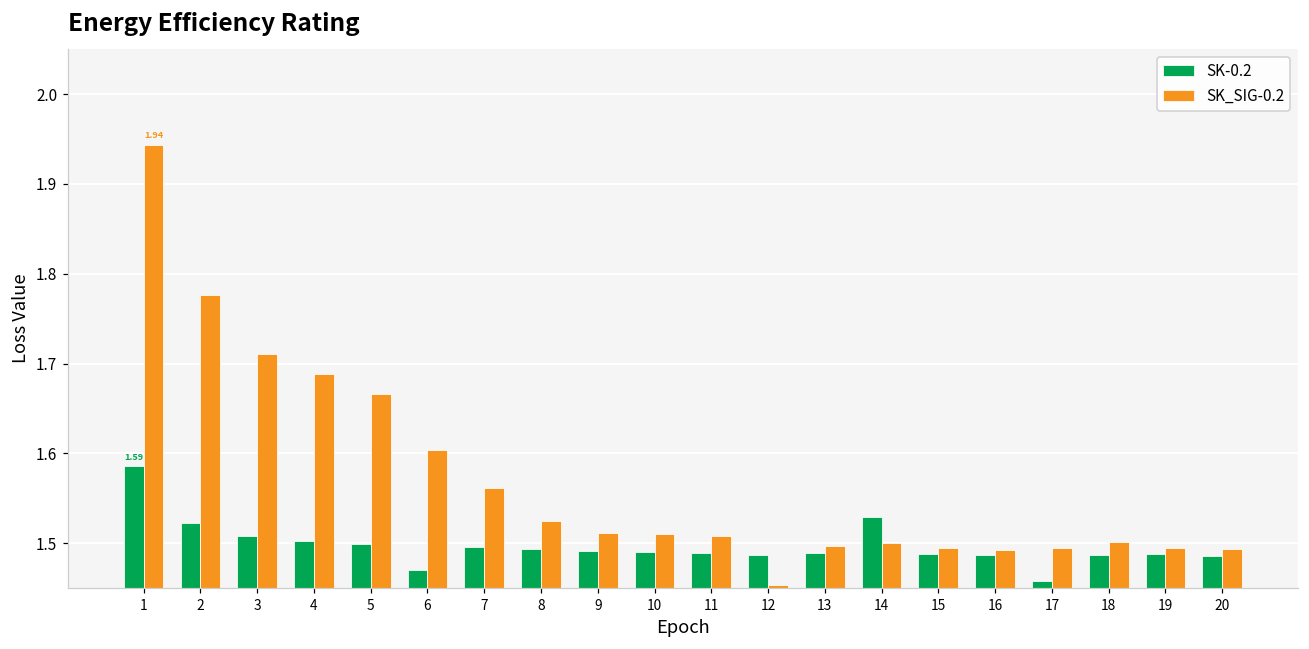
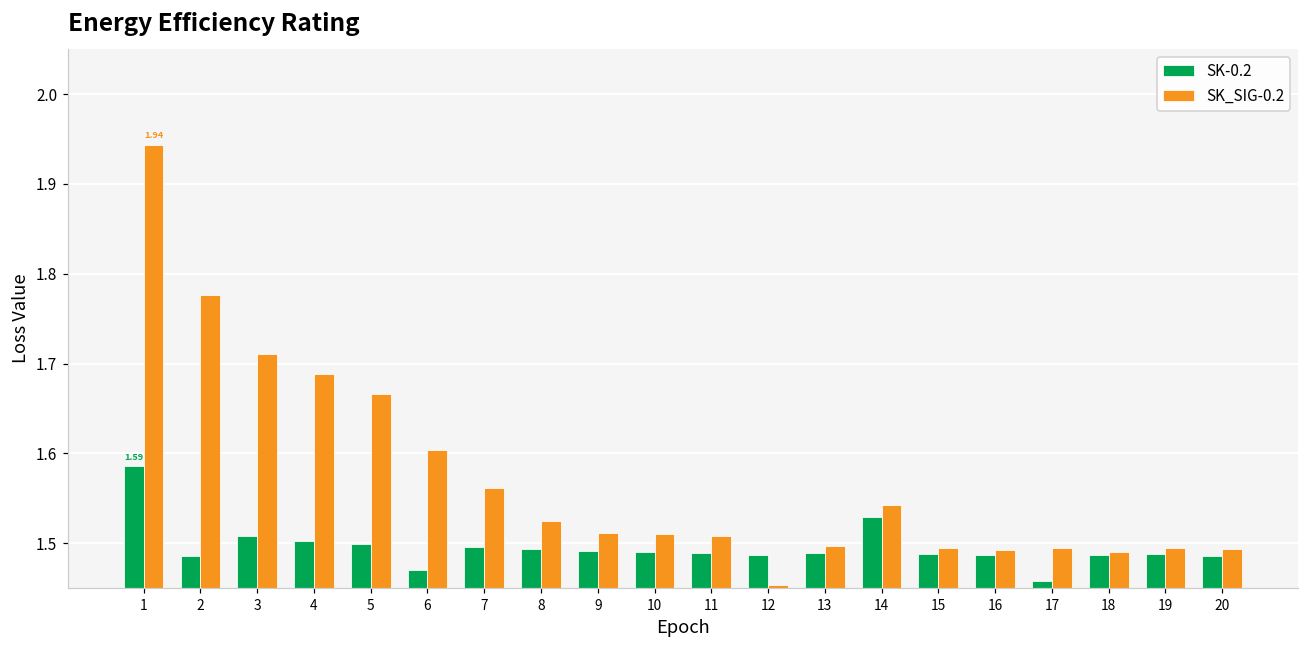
SK-0.2, 2: 1.52 -> 1.49
SK_SIG-0.2, 14: 1.50 -> 1.54
SK_SIG-0.2, 18: 1.50 -> 1.49
